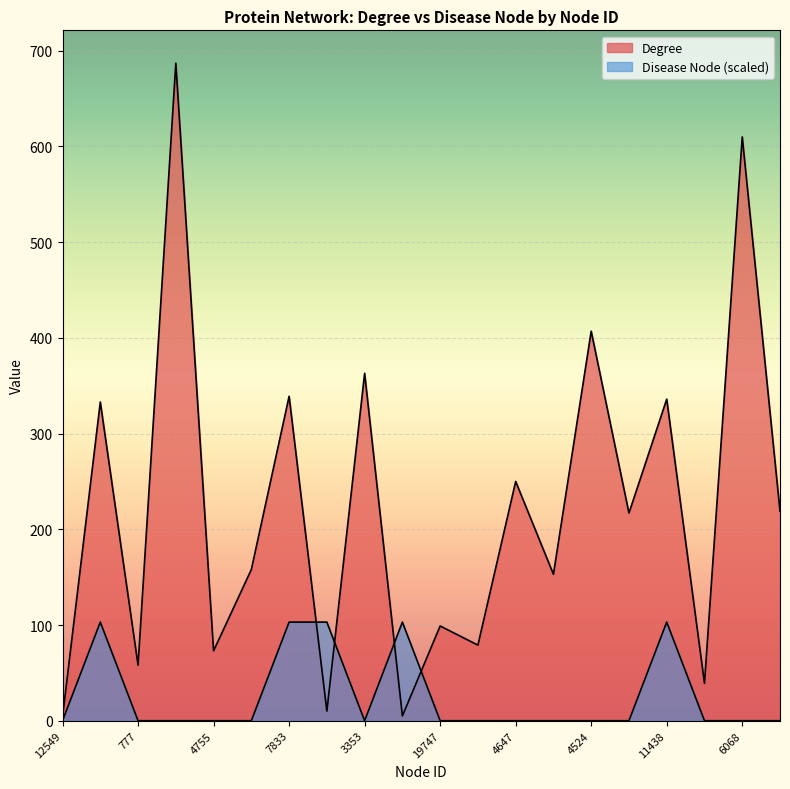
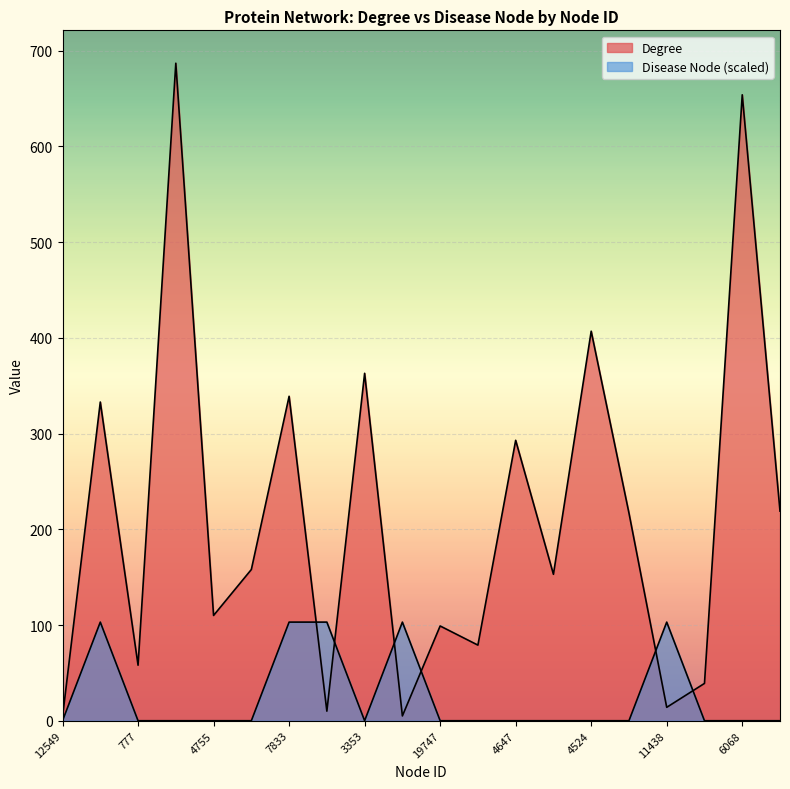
Degree, 4755: 70 -> 110
Degree, 4647: 250 -> 290
Degree, 11438: 340 -> 10
Degree, 6068: 610 -> 650
